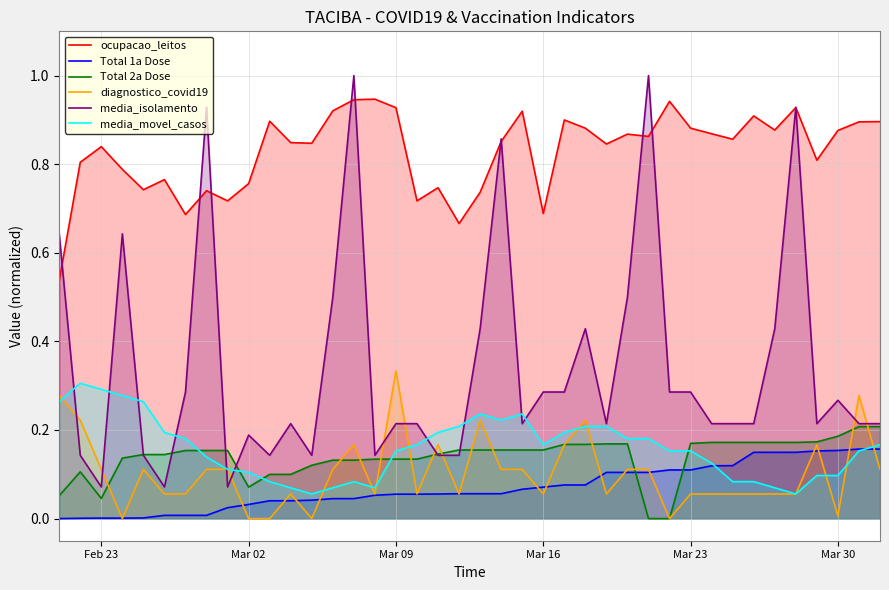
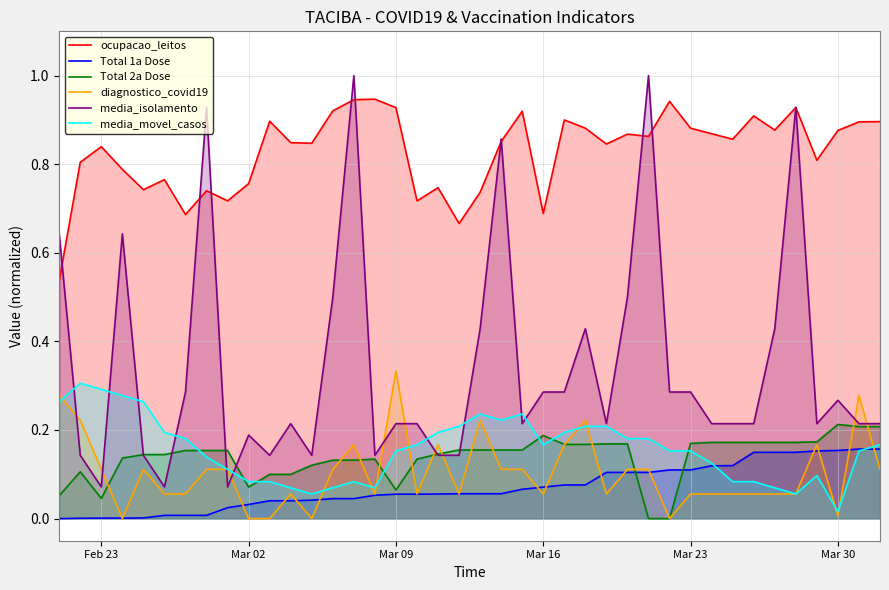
media_movel_casos, Mar 02: 0.10 -> 0.08
Total 2a Dose, Mar 09: 0.13 -> 0.06
Total 2a Dose, Mar 16: 0.15 -> 0.19
Total 2a Dose, Mar 30: 0.19 -> 0.21
media_movel_casos, Mar 30: 0.10 -> 0.02
